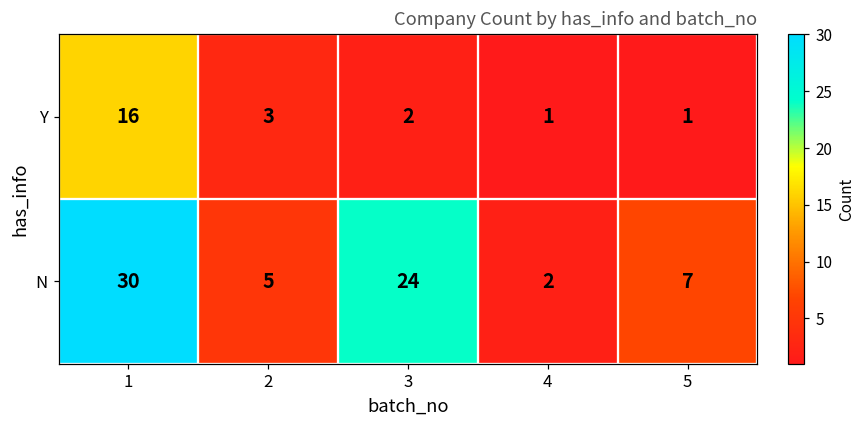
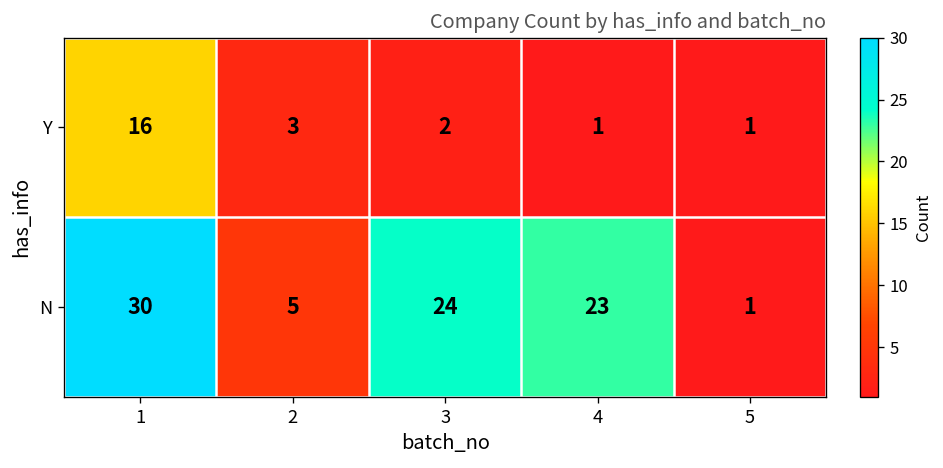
N, 4: 2 -> 23
N, 5: 7 -> 1
